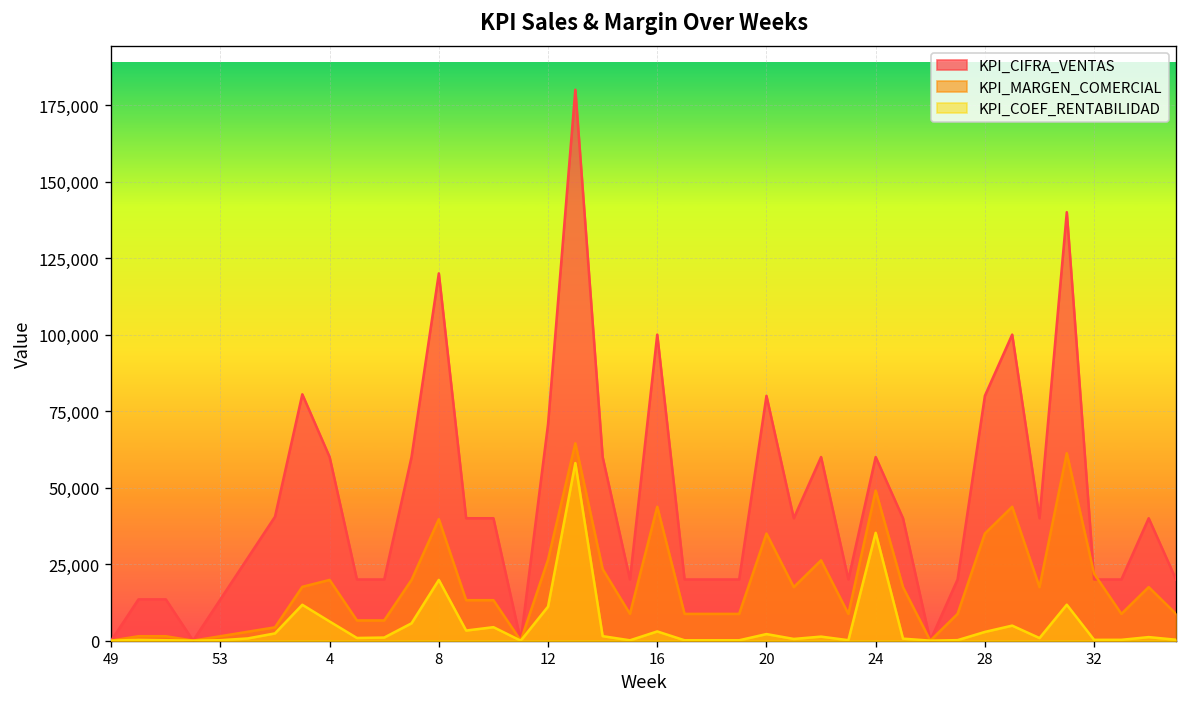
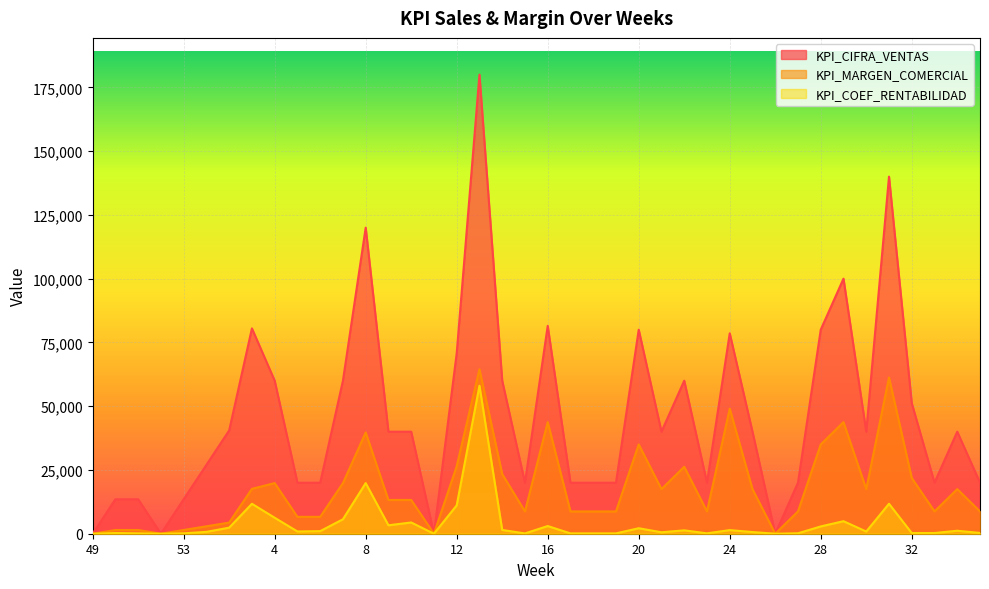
KPI_CIFRA_VENTAS, 16: 100,000 -> 81,000
KPI_CIFRA_VENTAS, 24: 60,000 -> 79,000
KPI_COEF_RENTABILIDAD, 24: 35,000 -> 1,000
KPI_CIFRA_VENTAS, 32: 20,000 -> 51,000
